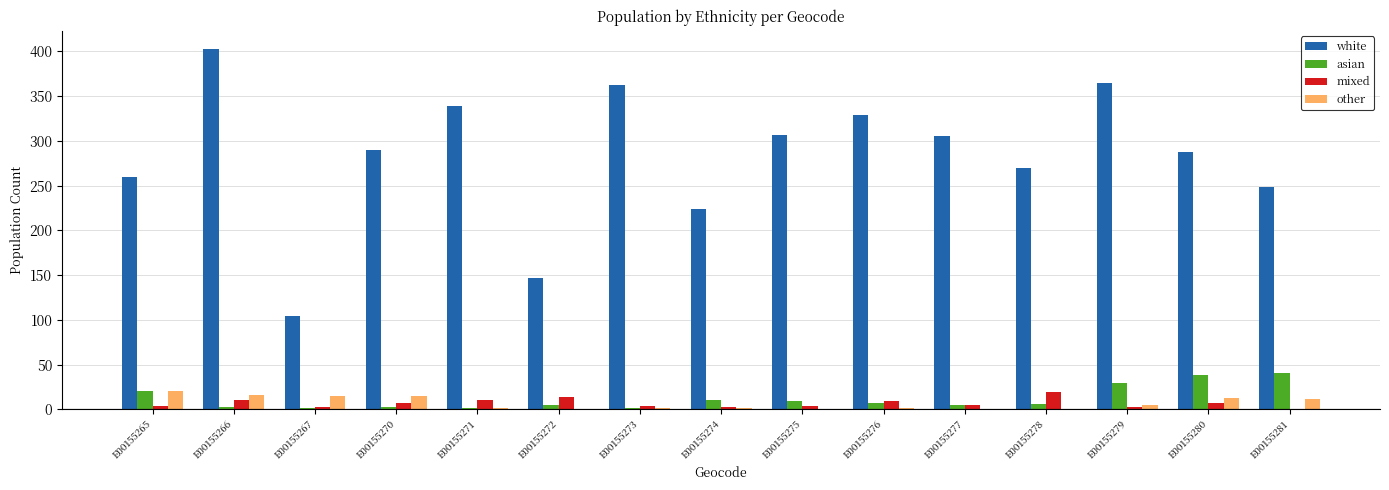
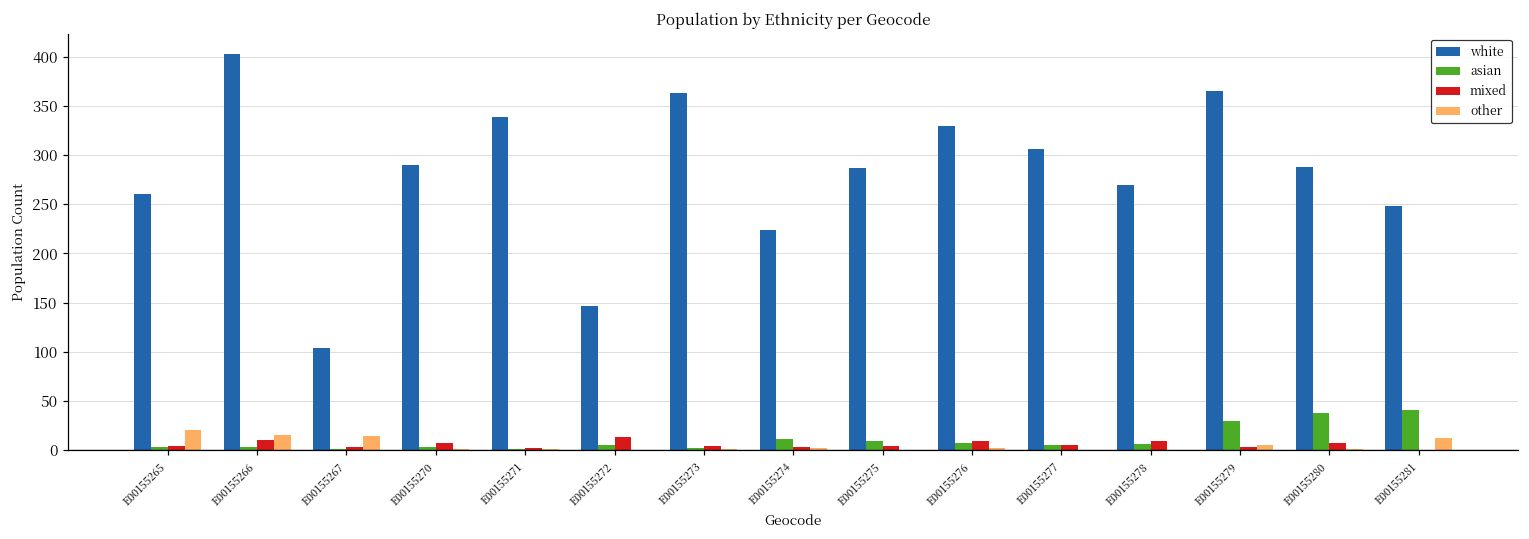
asian, E00155265: 20 -> 0
other, E00155270: 20 -> 0
mixed, E00155271: 10 -> 0
white, E00155275: 310 -> 290
mixed, E00155278: 20 -> 10
other, E00155280: 10 -> 0
